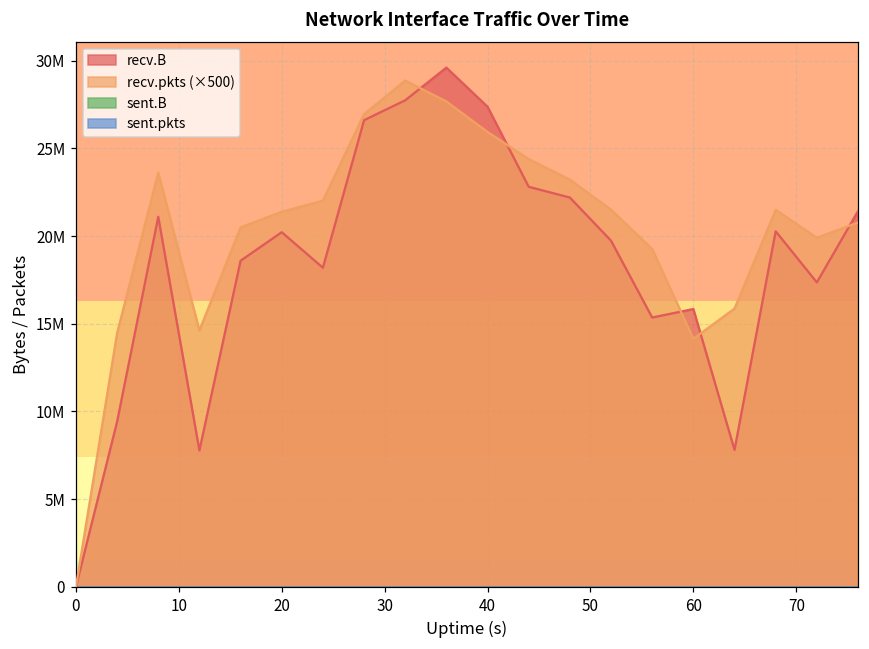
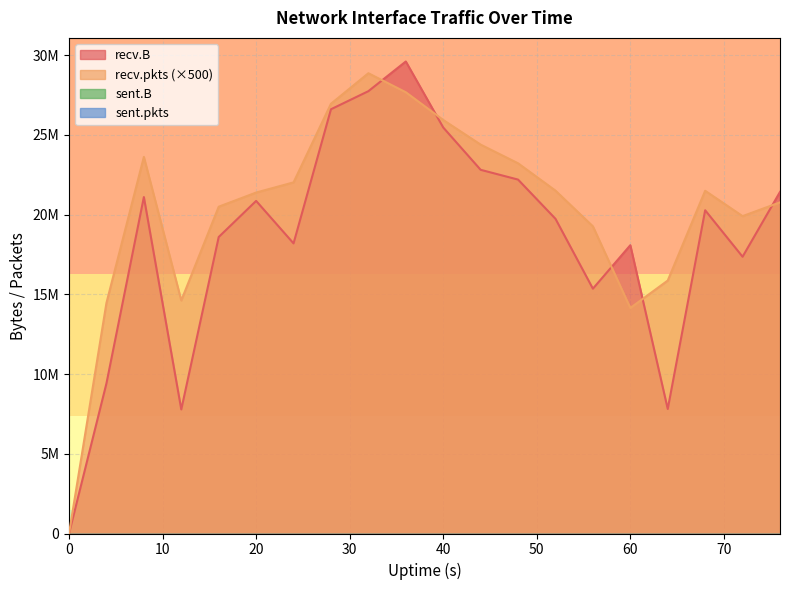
recv.B, 20: 20200000 -> 20900000
recv.B, 40: 27400000 -> 25500000
recv.B, 60: 15800000 -> 18100000
